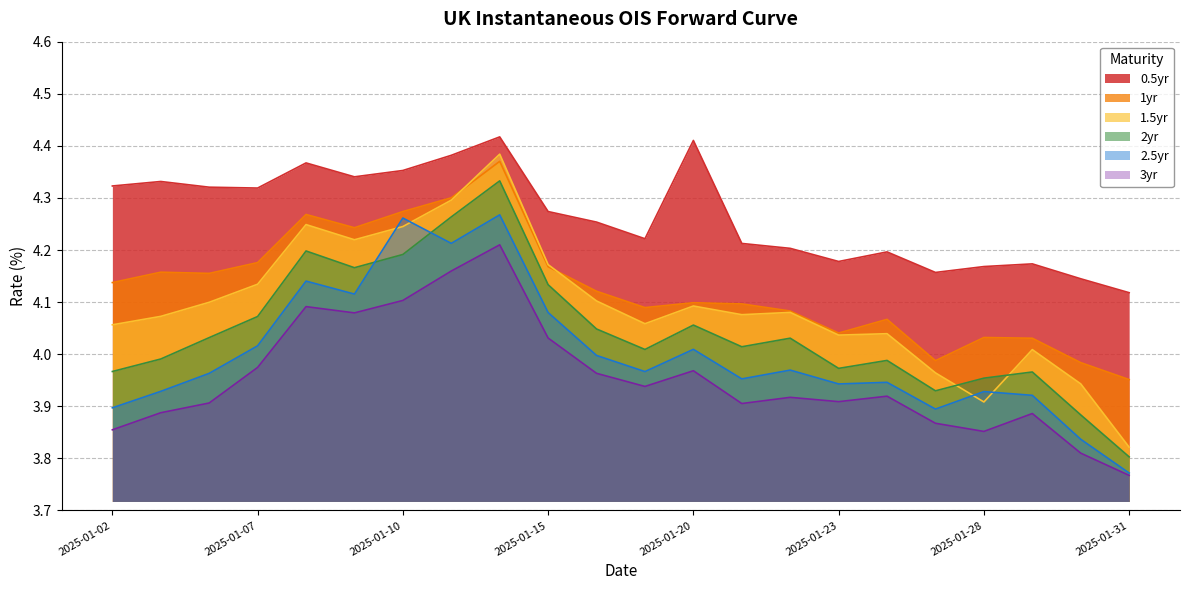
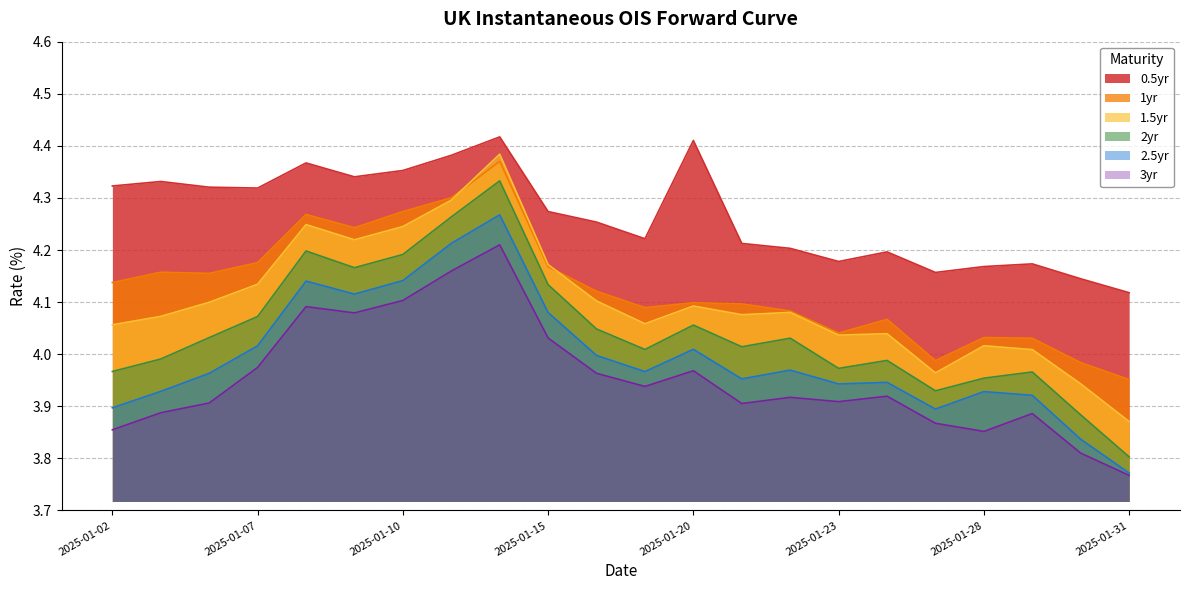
2.5yr, 2025-01-10: 4.26 -> 4.14
1.5yr, 2025-01-28: 3.91 -> 4.02
1.5yr, 2025-01-31: 3.82 -> 3.87
